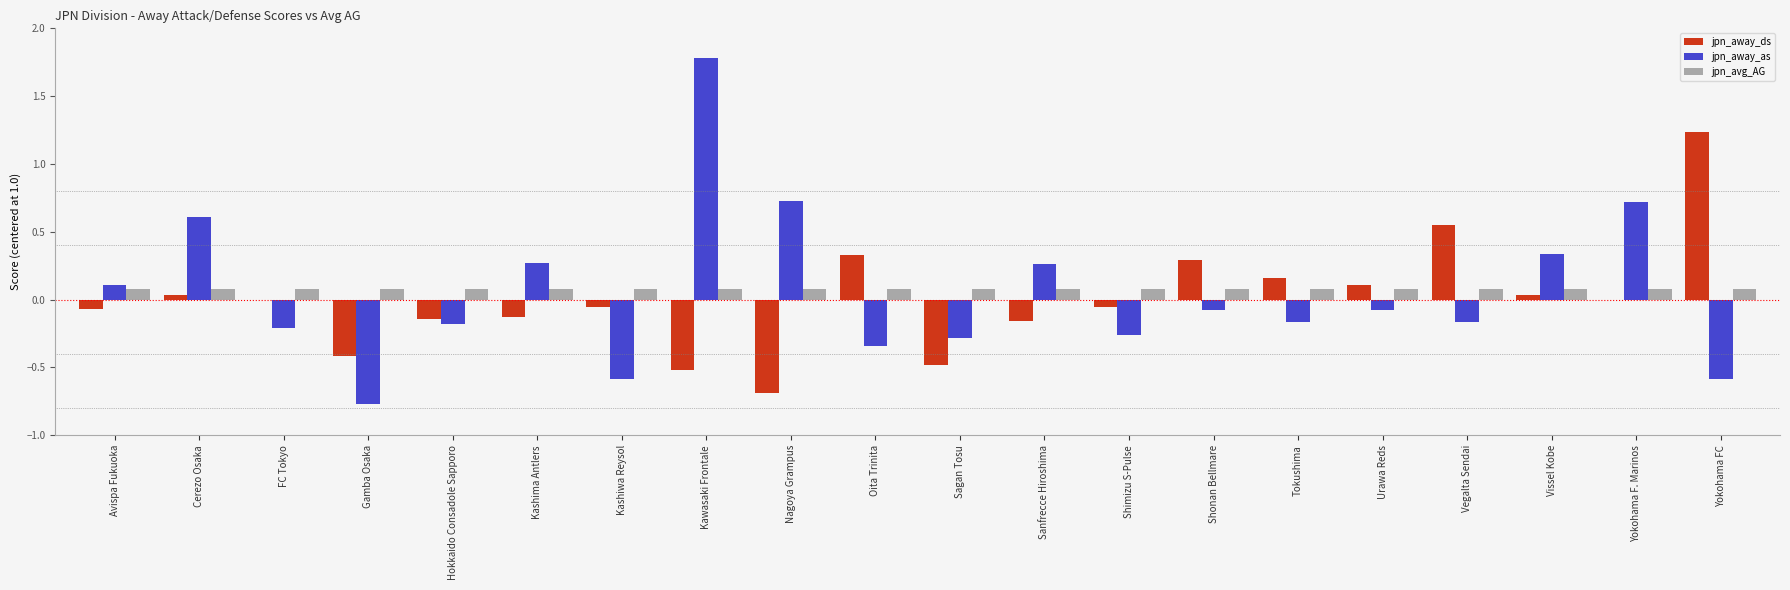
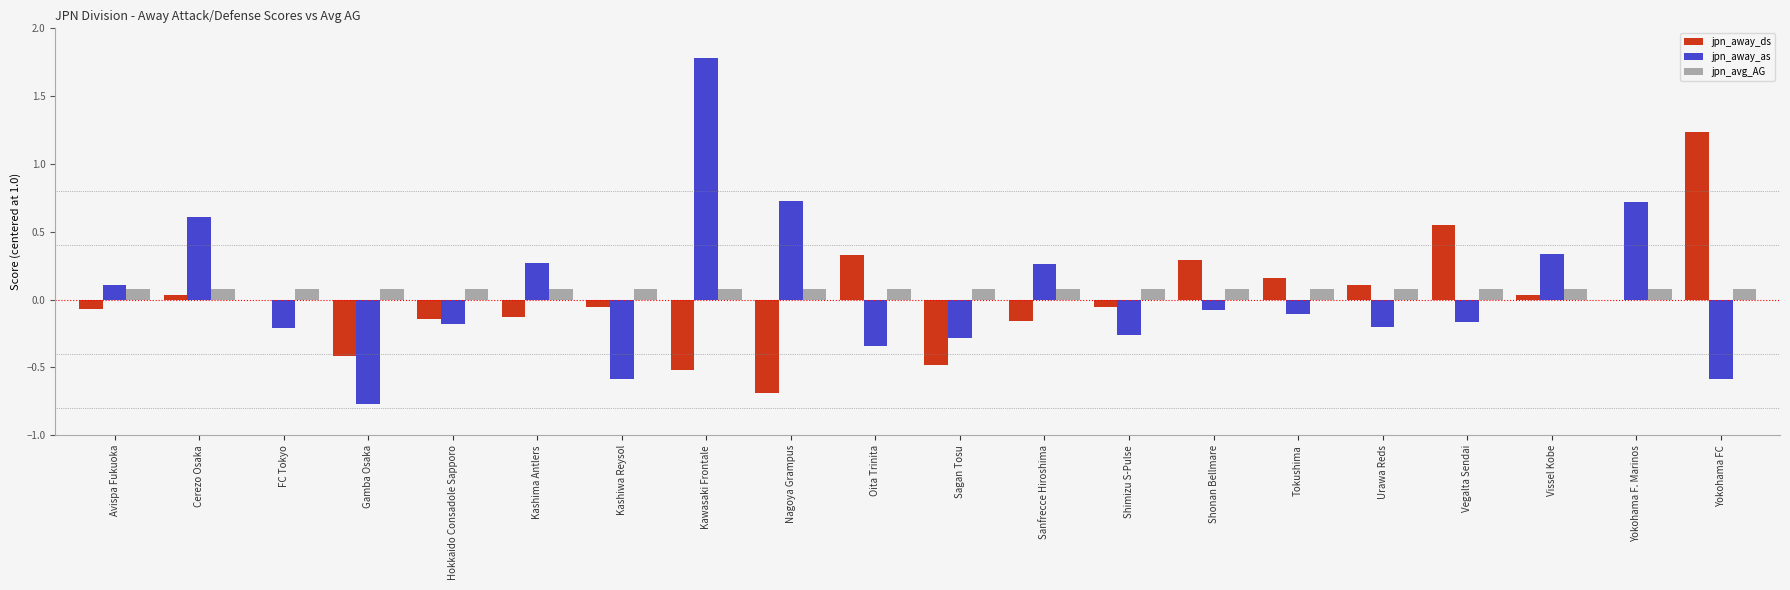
jpn_away_as, Tokushima: -0.17 -> -0.11
jpn_away_as, Urawa Reds: -0.07 -> -0.21
